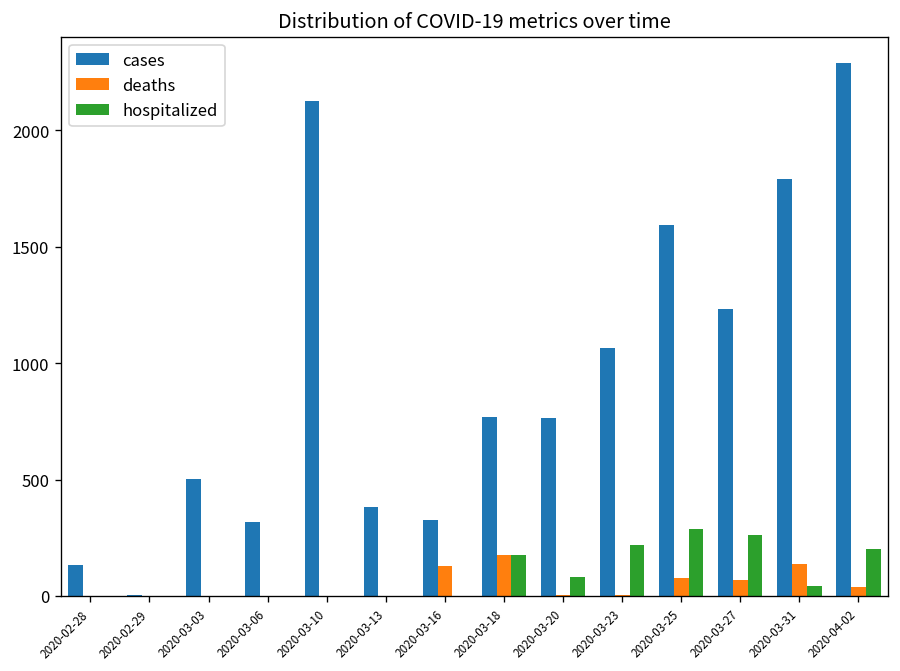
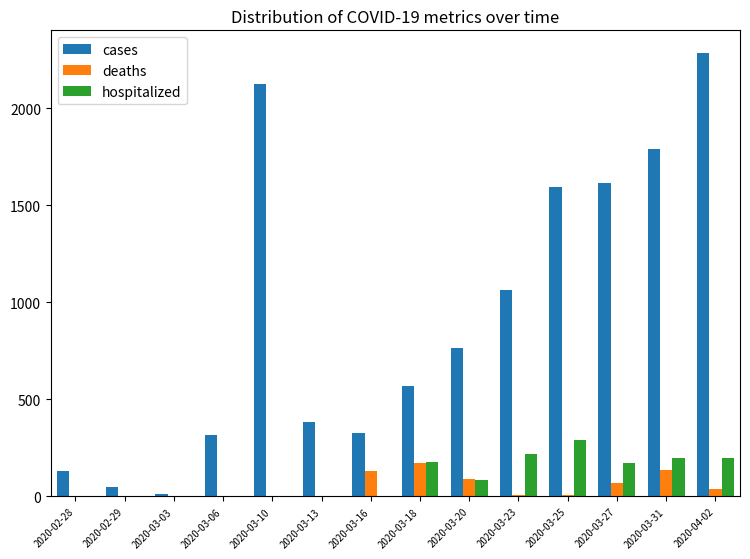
cases, 2020-02-29: 10 -> 50
cases, 2020-03-03: 500 -> 10
cases, 2020-03-18: 770 -> 570
deaths, 2020-03-20: 0 -> 90
deaths, 2020-03-25: 80 -> 10
cases, 2020-03-27: 1230 -> 1610
hospitalized, 2020-03-27: 260 -> 170
hospitalized, 2020-03-31: 40 -> 200
